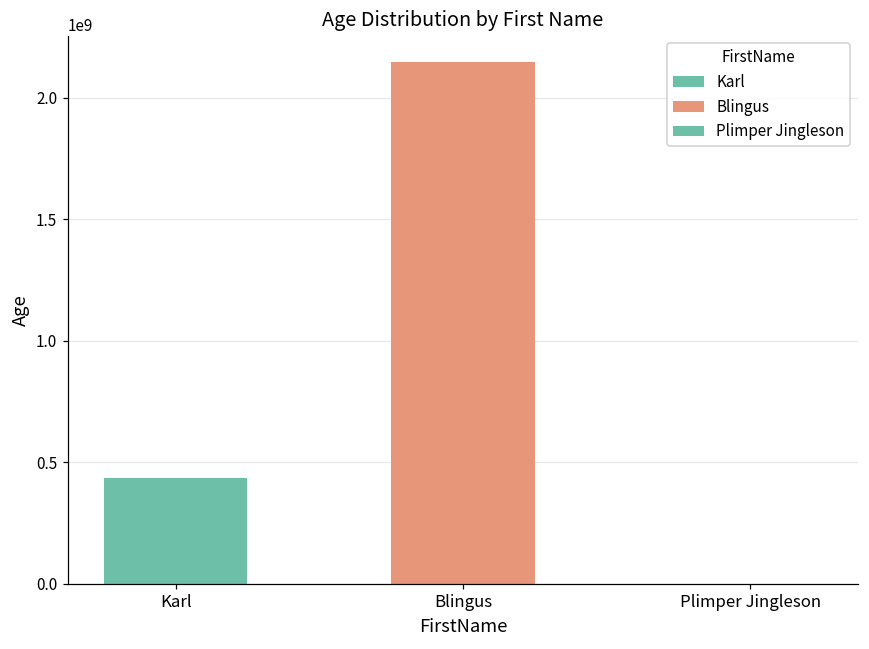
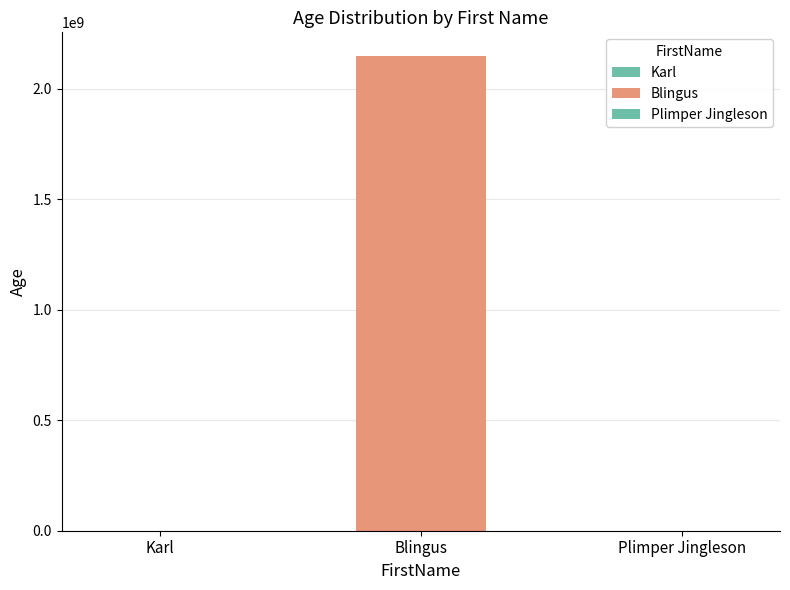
Karl: 440000000 -> 0
